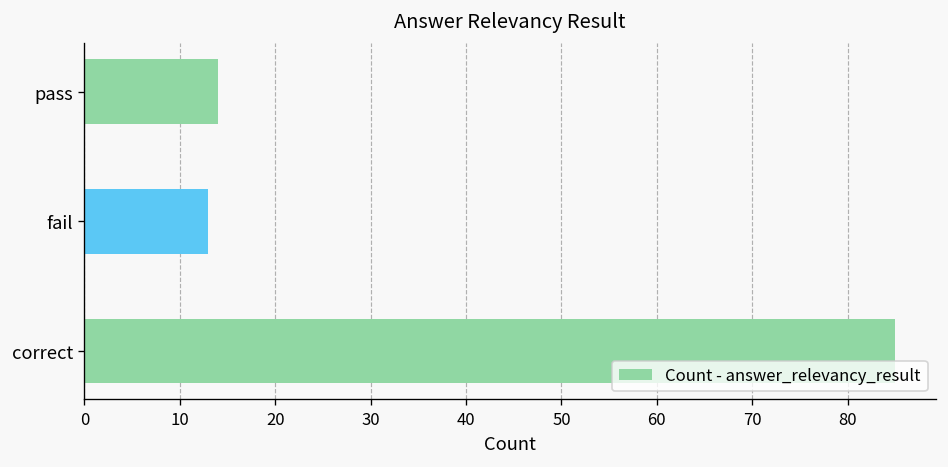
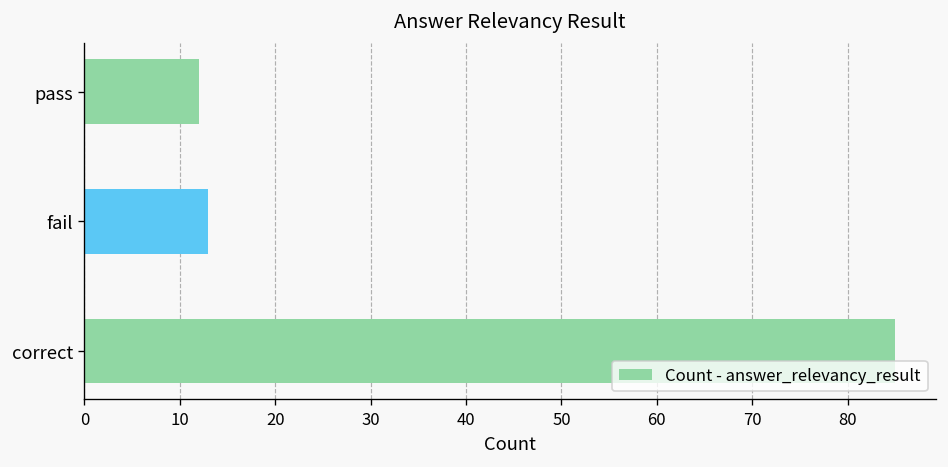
pass: 14 -> 12
